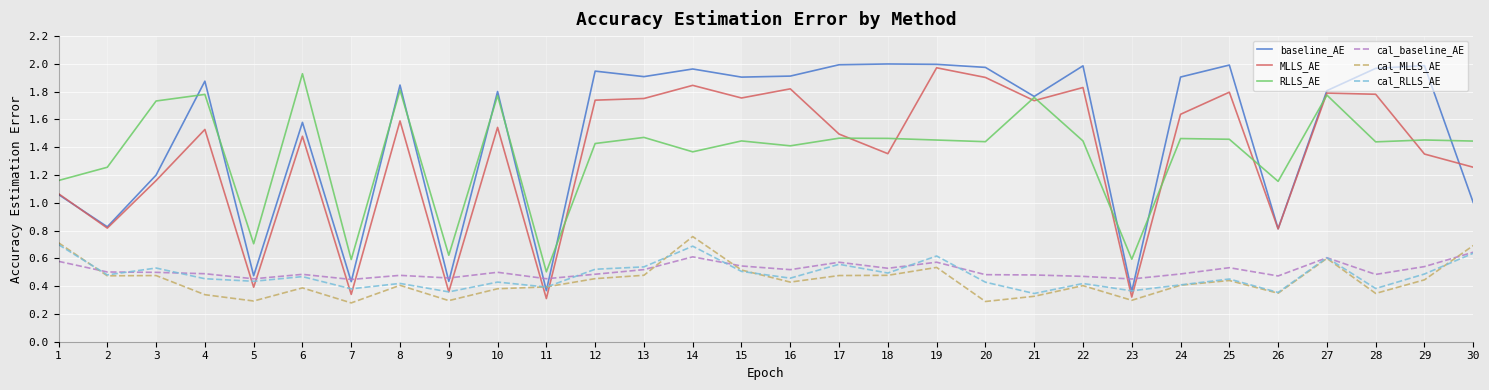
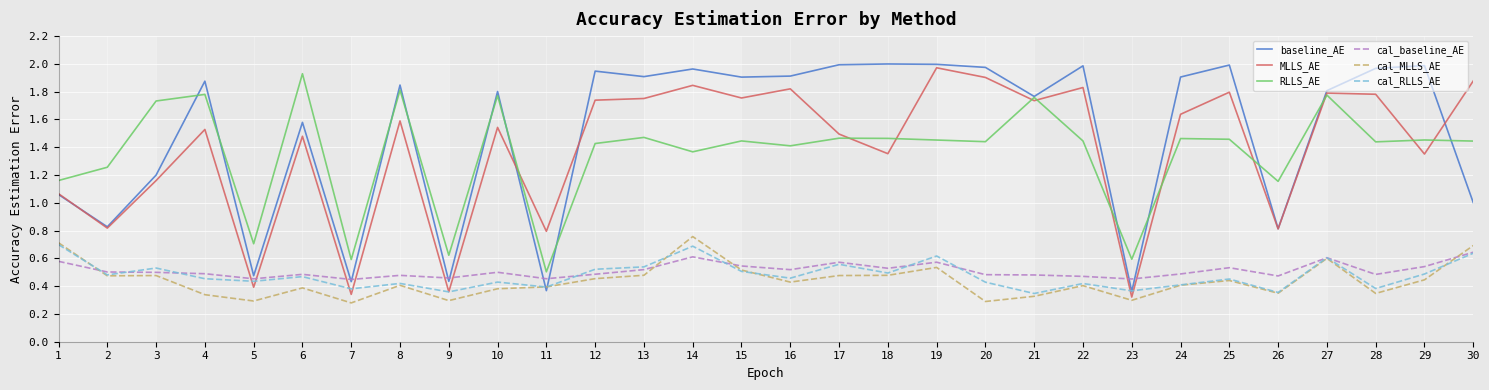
MLLS_AE, 11: 0.31 -> 0.79
MLLS_AE, 30: 1.26 -> 1.88
